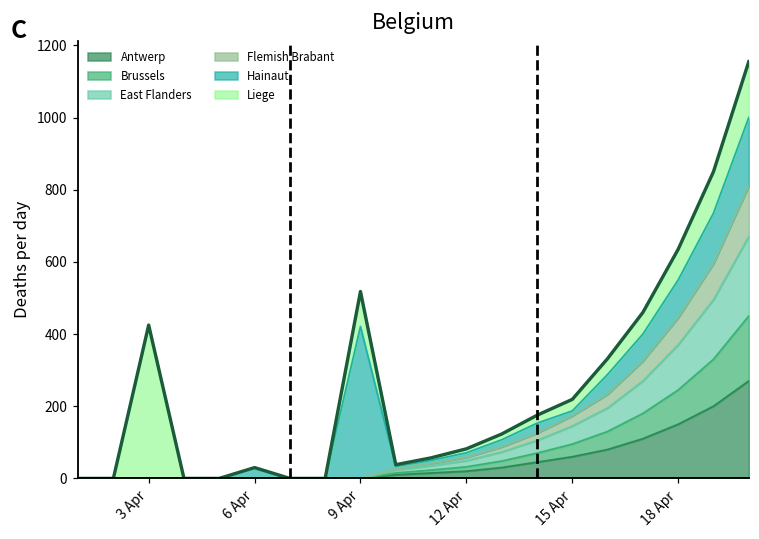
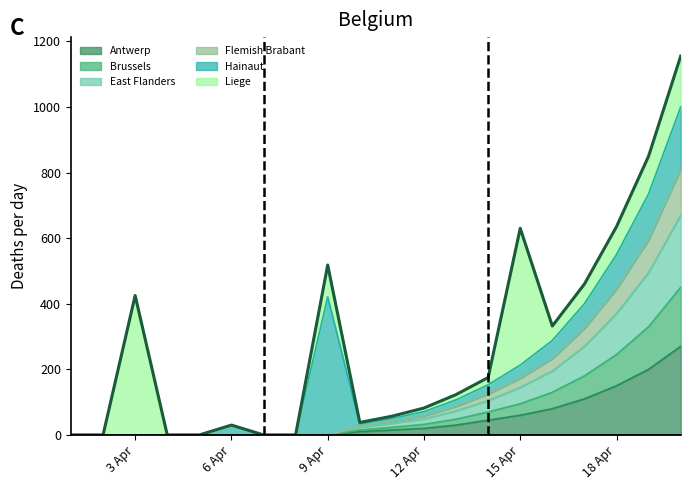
Hainaut, 15 Apr: 10 -> 40
Liege, 15 Apr: 30 -> 420
